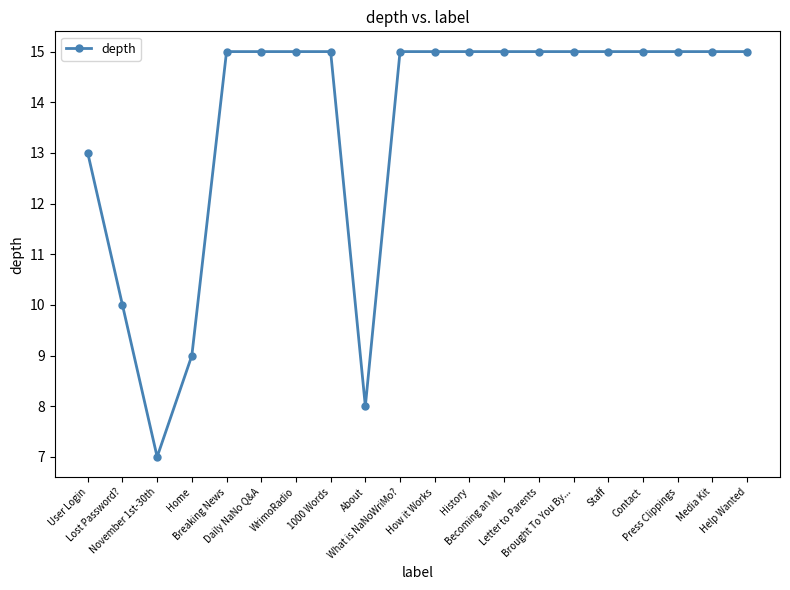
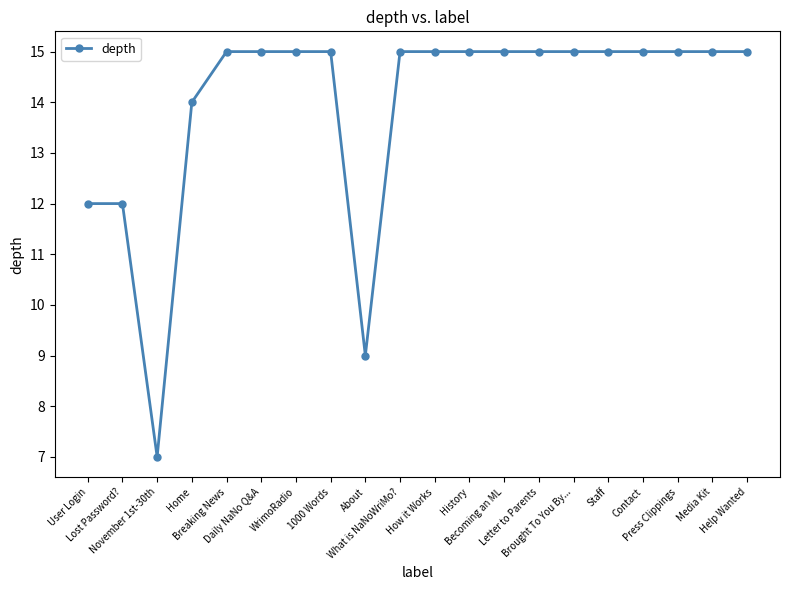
User Login: 13 -> 12
Lost Password?: 10 -> 12
Home: 9 -> 14
About: 8 -> 9
